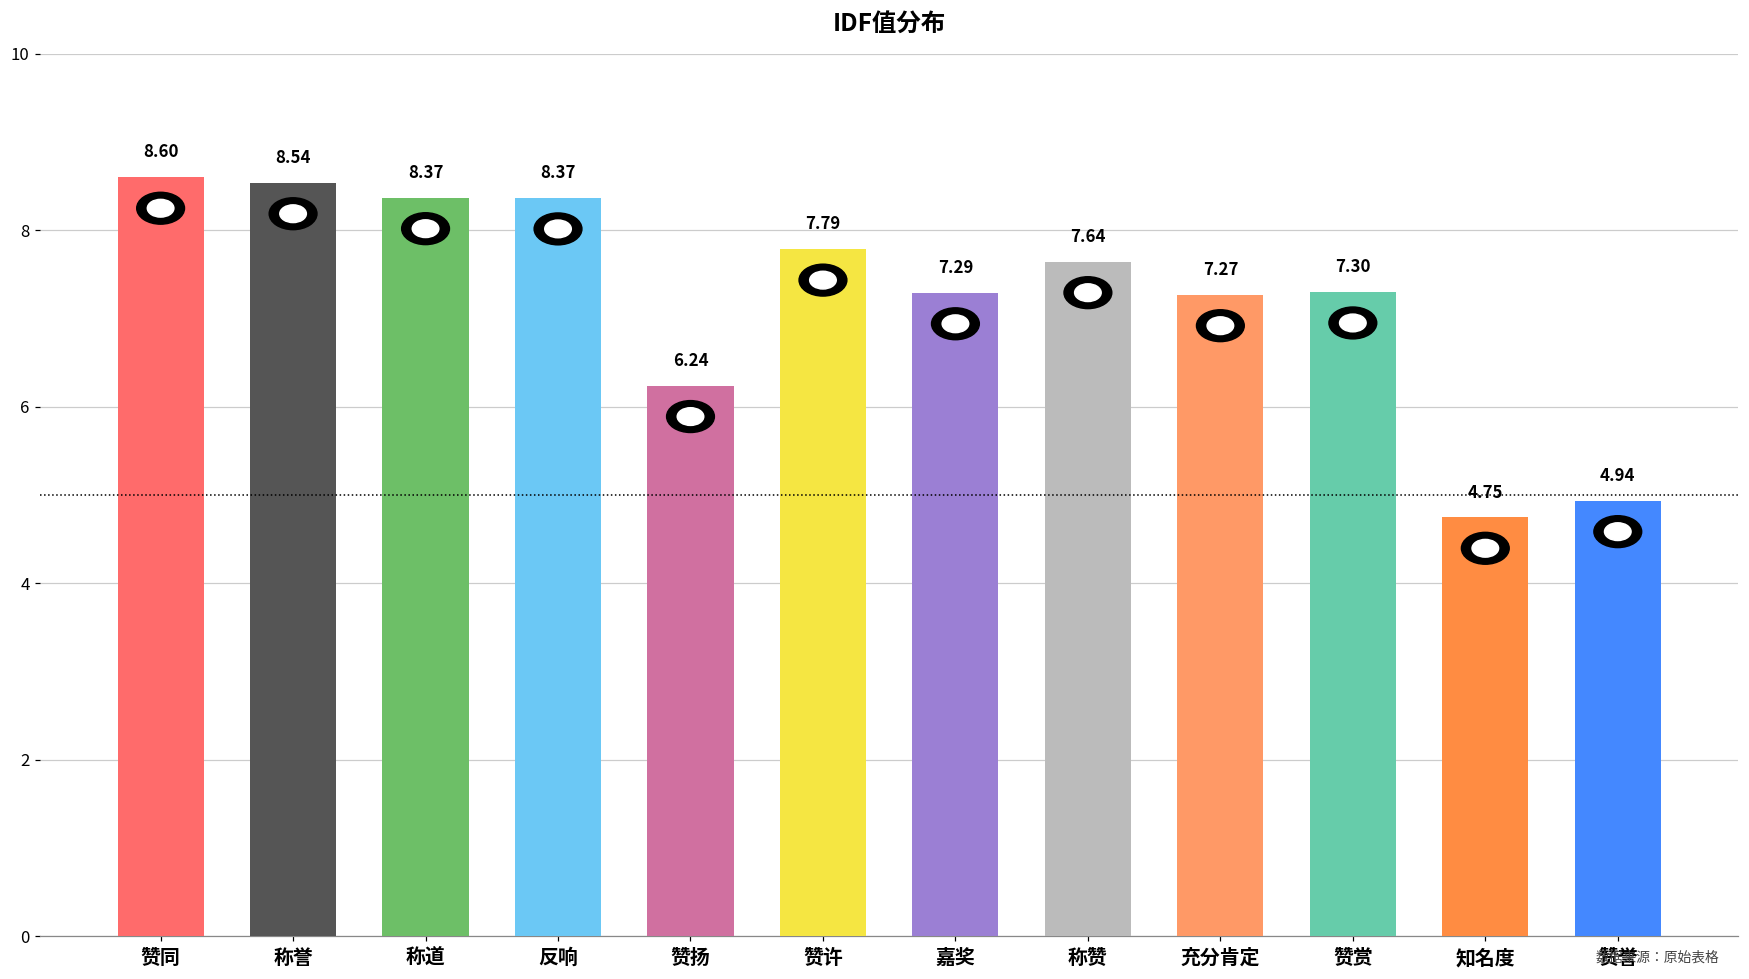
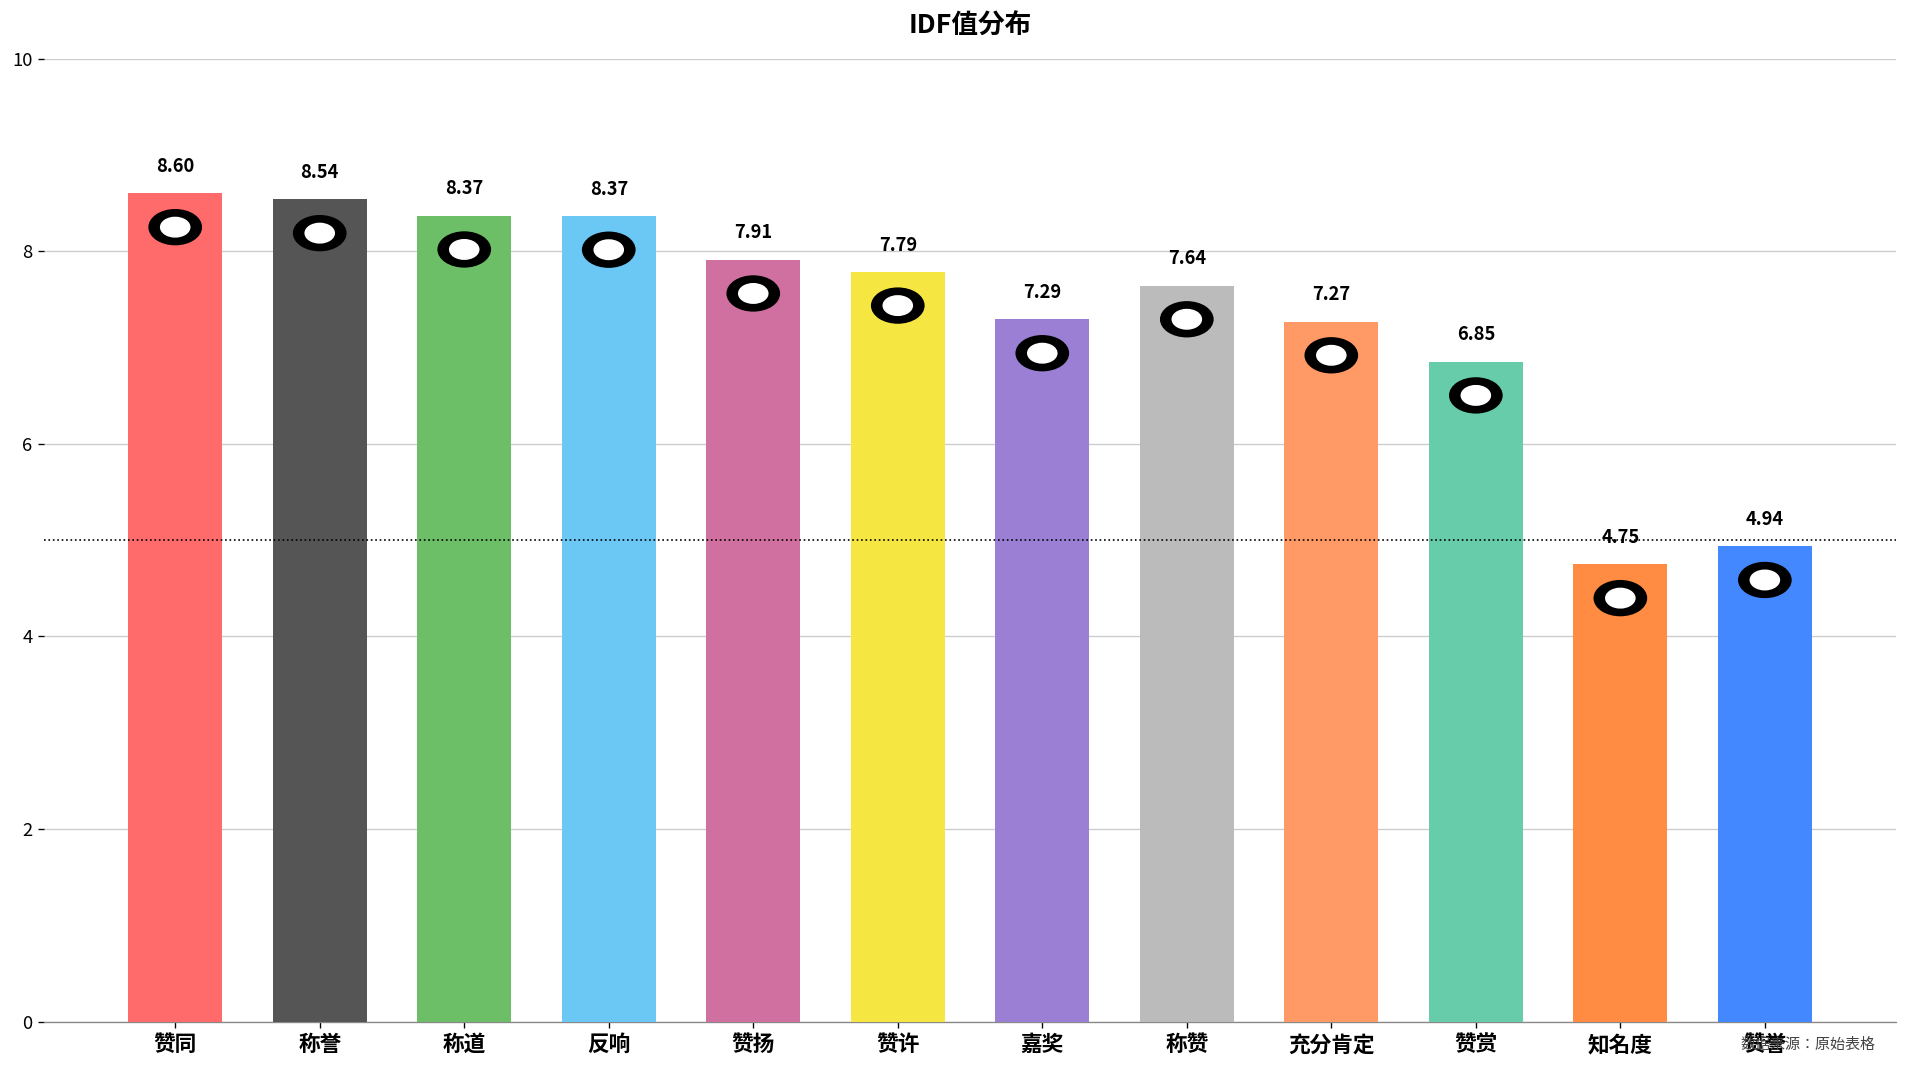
赞扬: 6.24 -> 7.91
赞赏: 7.30 -> 6.85
